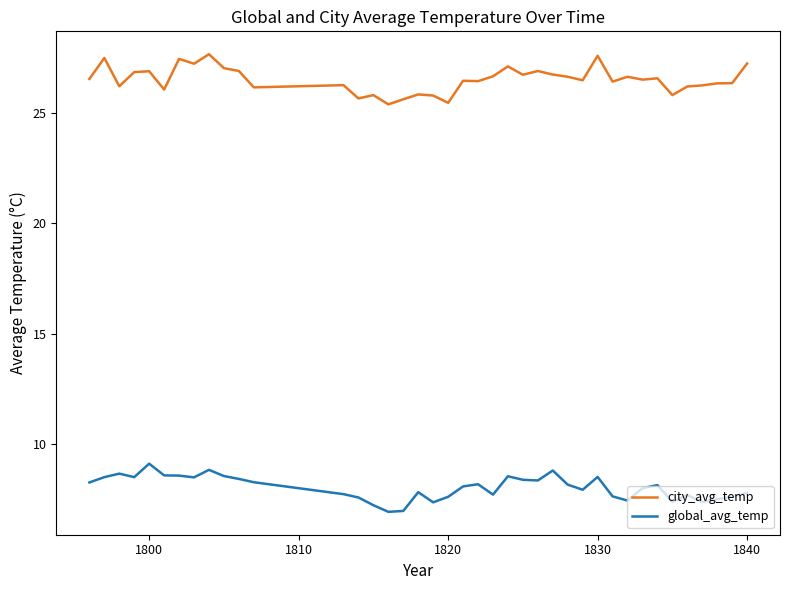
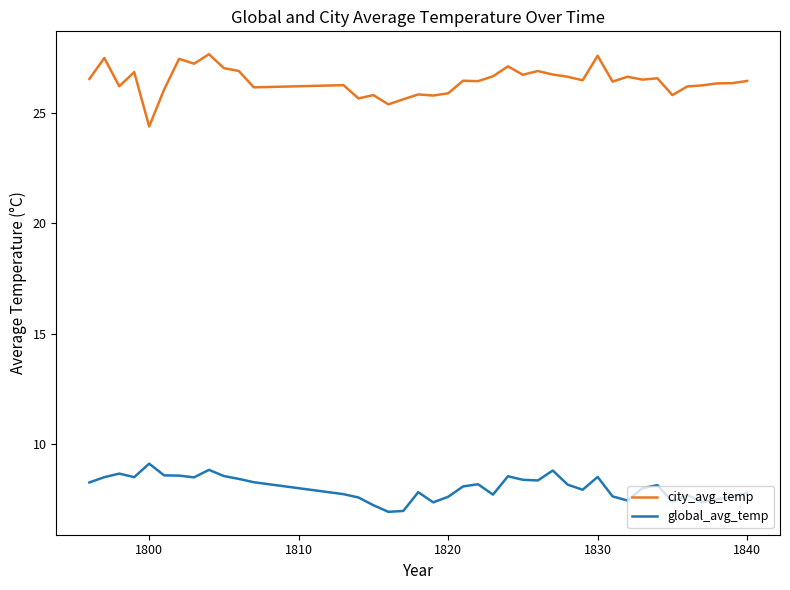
city_avg_temp, 1800: 26.9 -> 24.4
city_avg_temp, 1820: 25.5 -> 25.9
city_avg_temp, 1840: 27.2 -> 26.4
